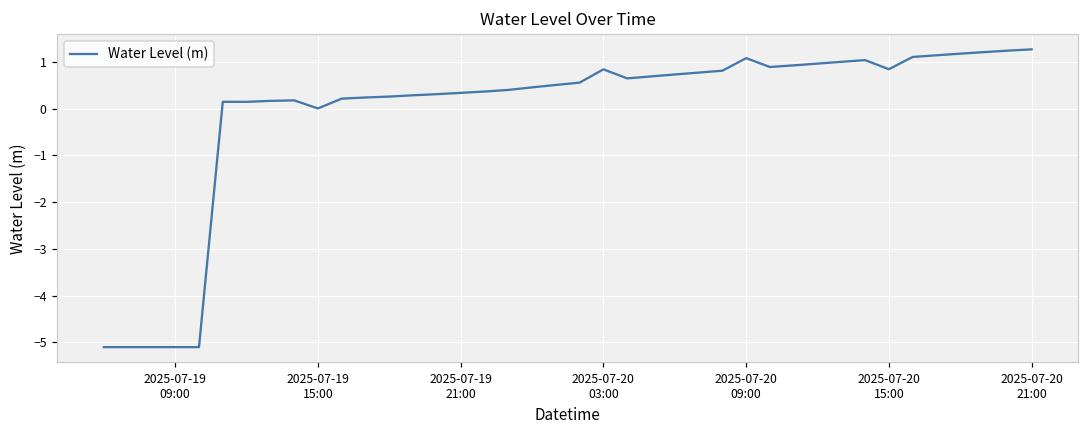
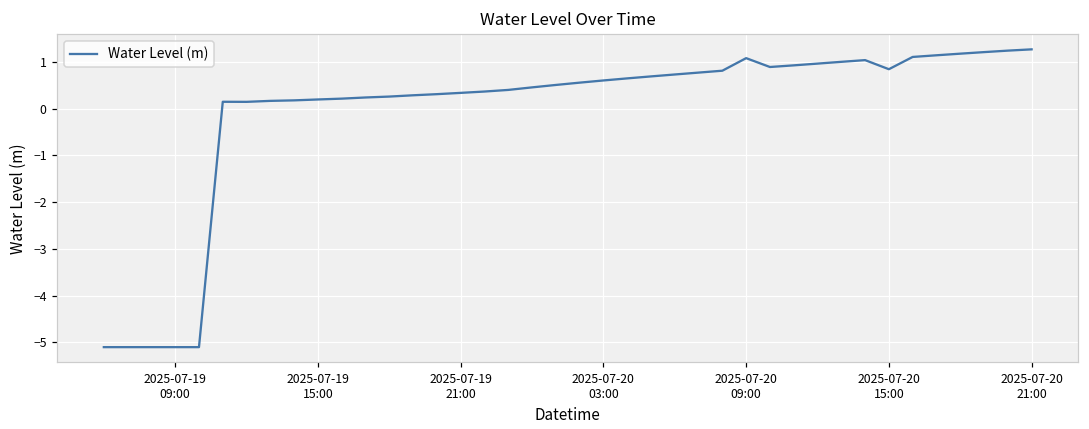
2025-07-19 15:00: 0.0 -> 0.2
2025-07-20 03:00: 0.8 -> 0.6
